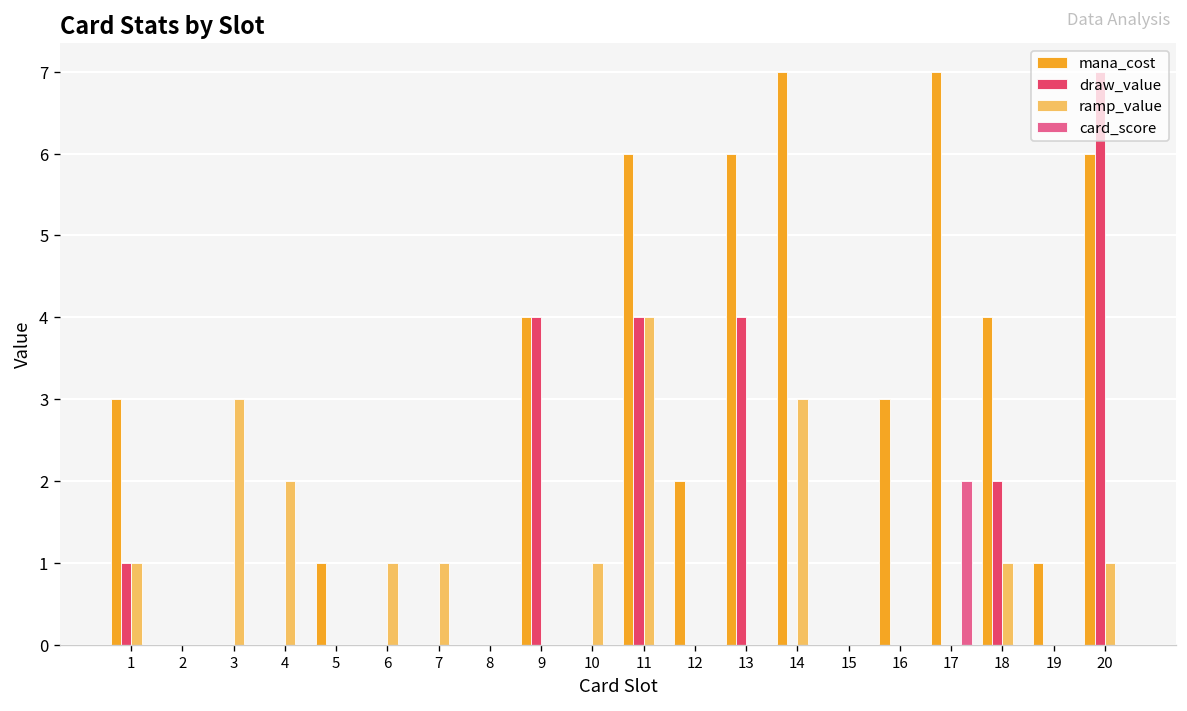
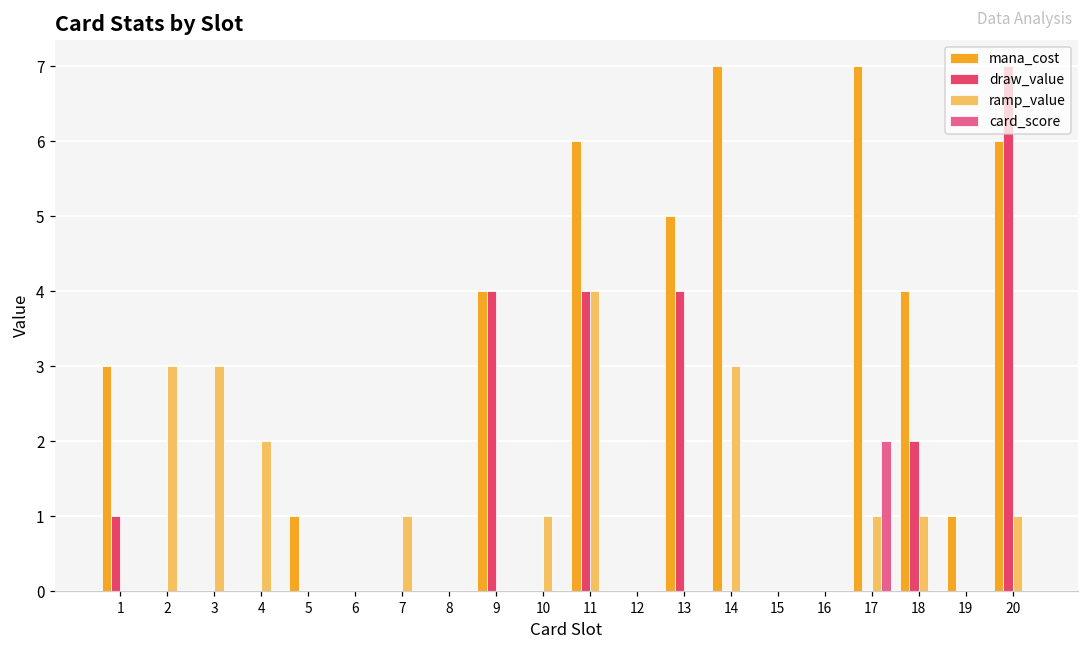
ramp_value, 1: 1 -> 0
ramp_value, 2: 0 -> 3
ramp_value, 6: 1 -> 0
mana_cost, 12: 2 -> 0
mana_cost, 13: 6 -> 5
mana_cost, 16: 3 -> 0
ramp_value, 17: 0 -> 1
